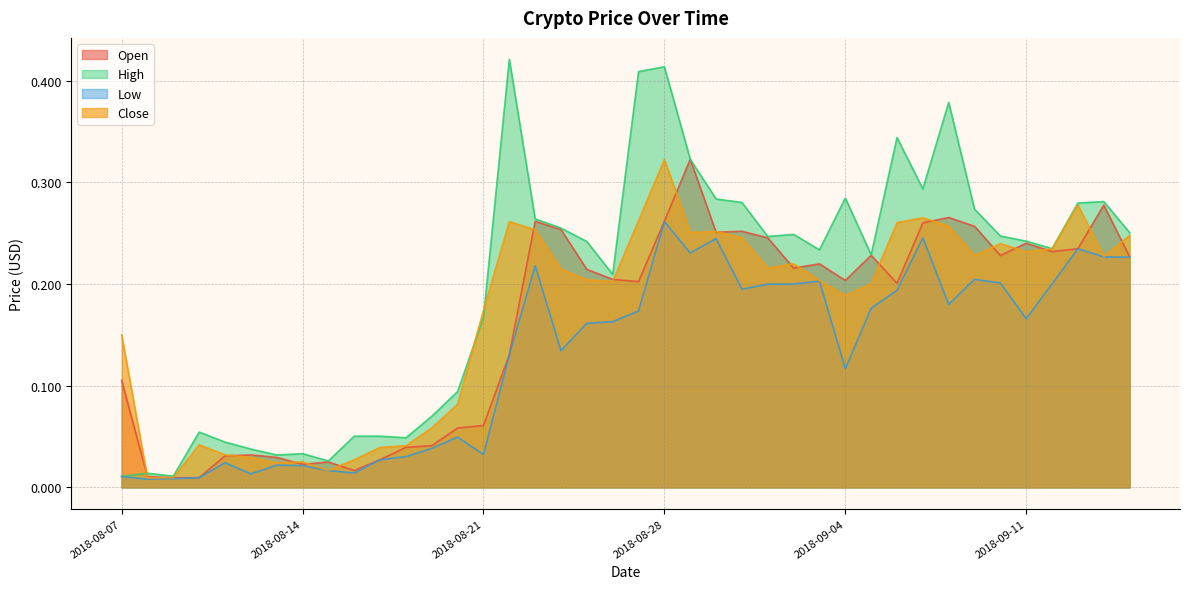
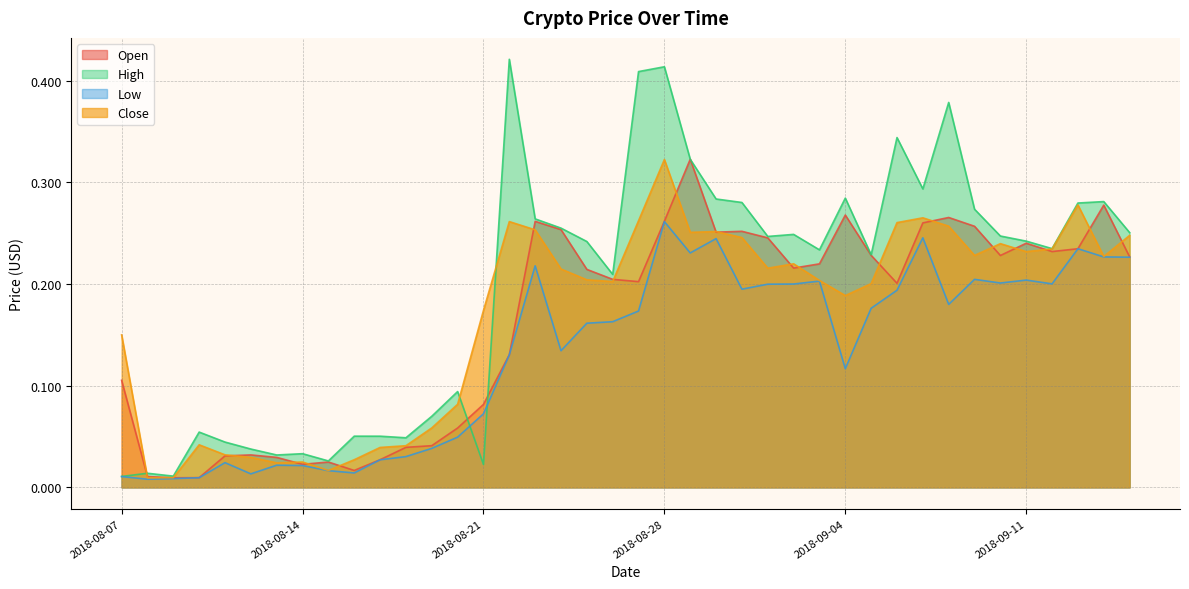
Open, 2018-08-21: 0.061 -> 0.082
High, 2018-08-21: 0.167 -> 0.023
Low, 2018-08-21: 0.032 -> 0.072
Open, 2018-09-04: 0.203 -> 0.268
Low, 2018-09-11: 0.166 -> 0.204
